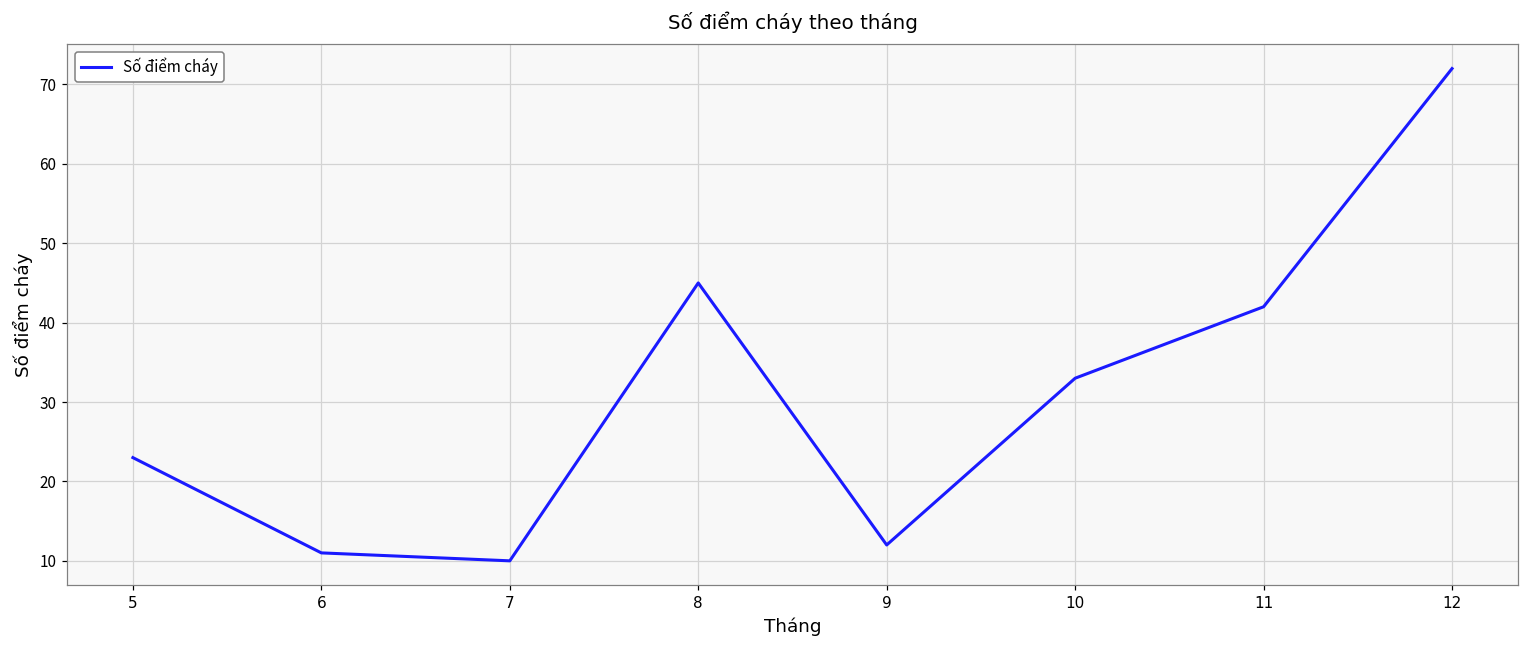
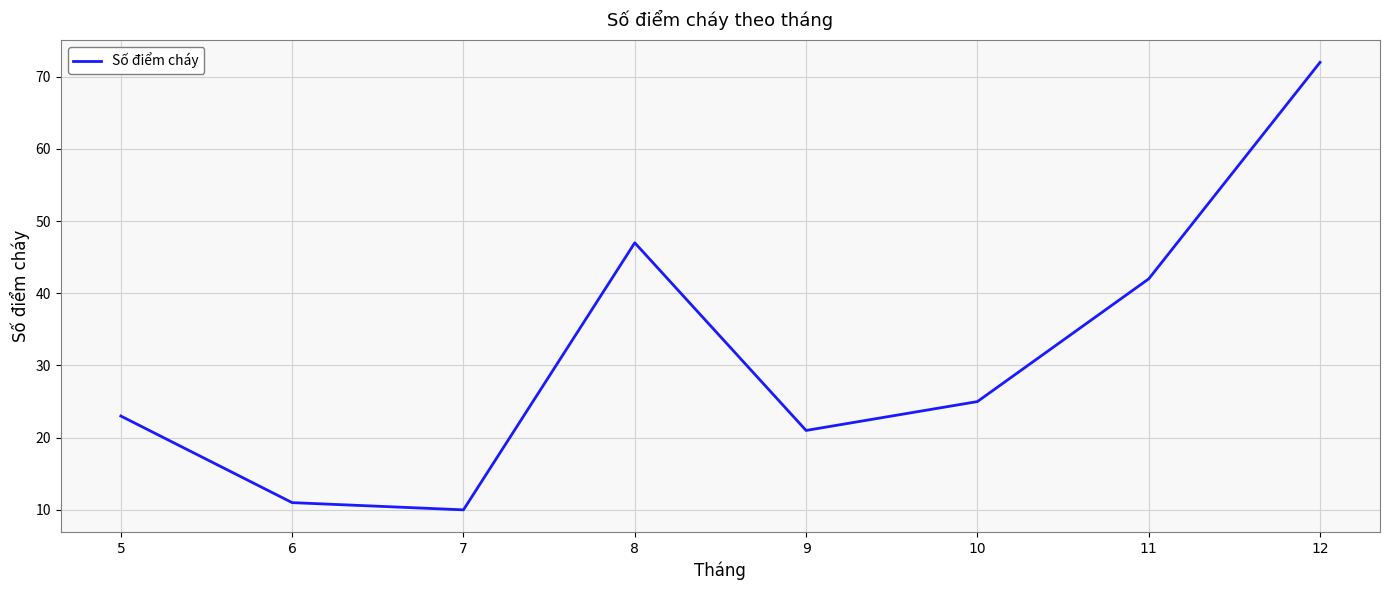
8: 45 -> 47
9: 12 -> 21
10: 33 -> 25
